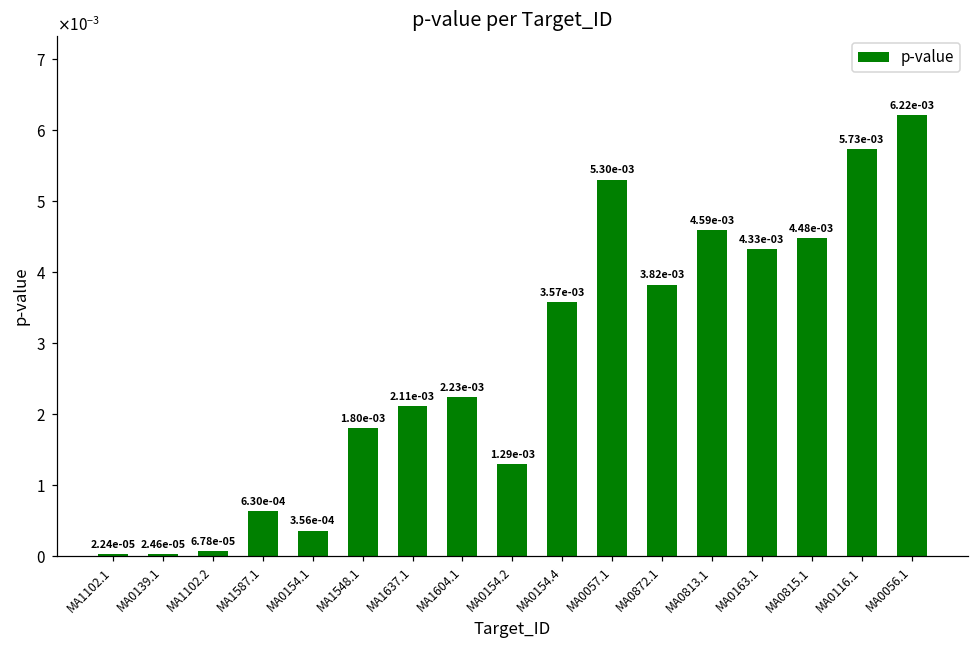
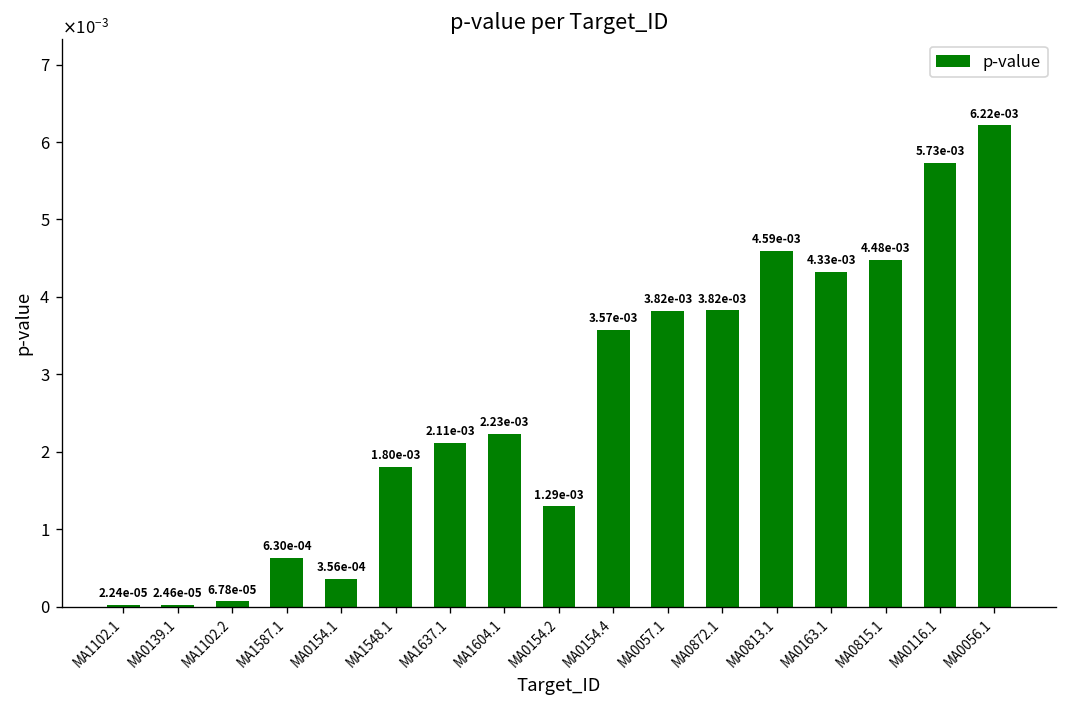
MA0057.1: 5.30e-03 -> 3.82e-03
